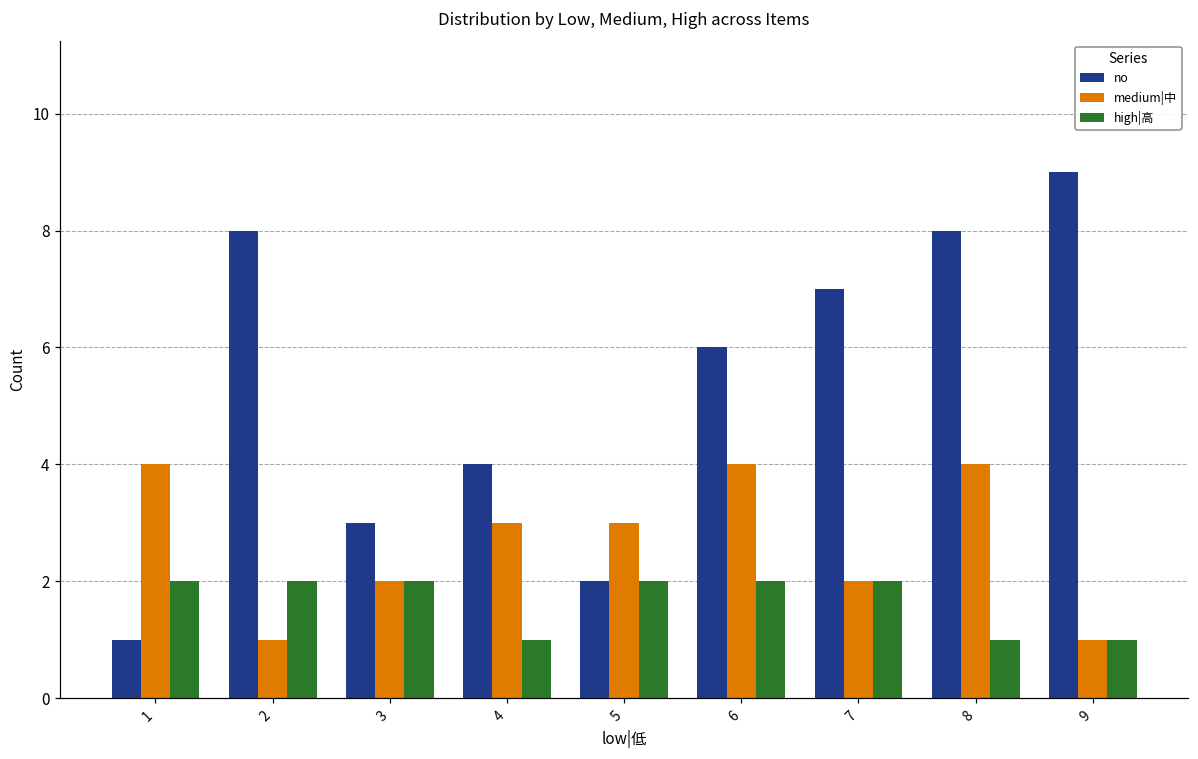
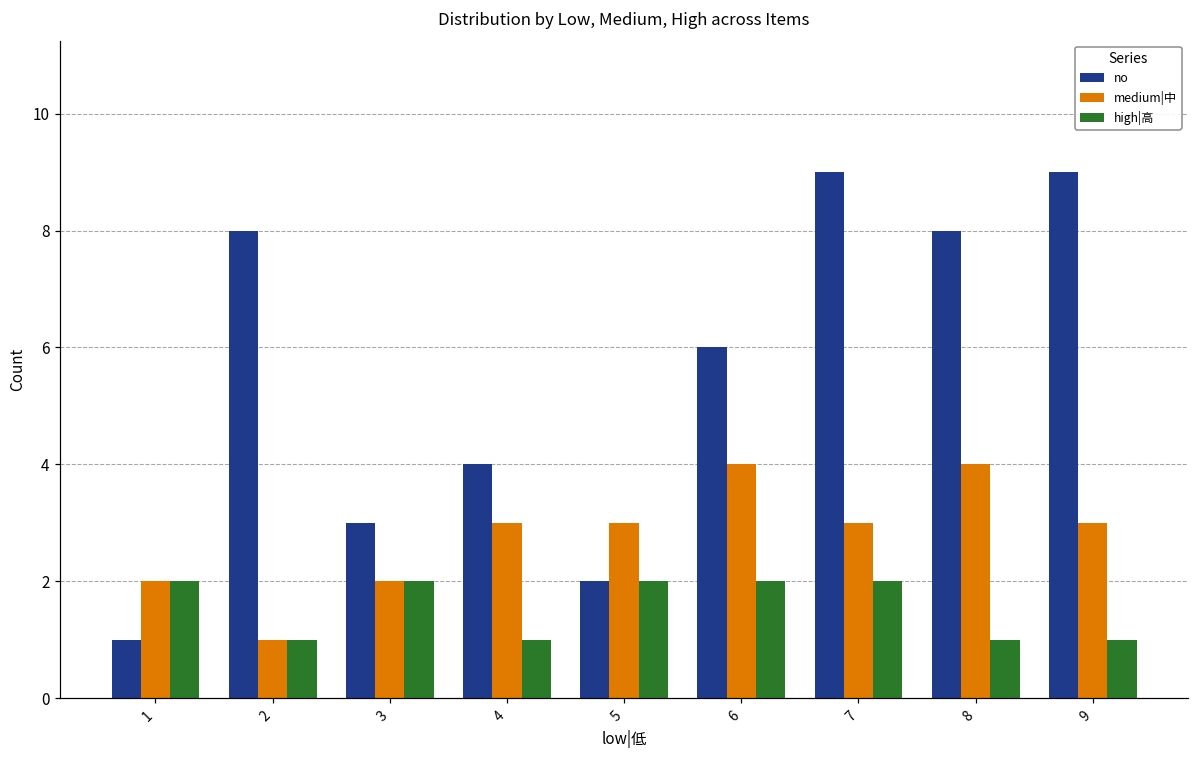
medium|中, 1: 4 -> 2
high|高, 2: 2 -> 1
no, 7: 7 -> 9
medium|中, 7: 2 -> 3
medium|中, 9: 1 -> 3
